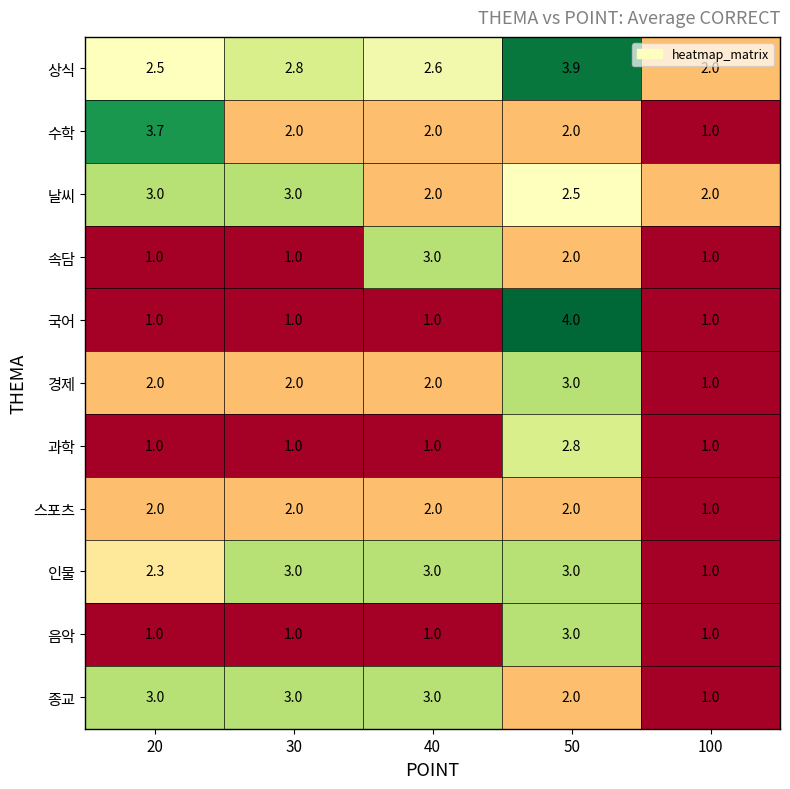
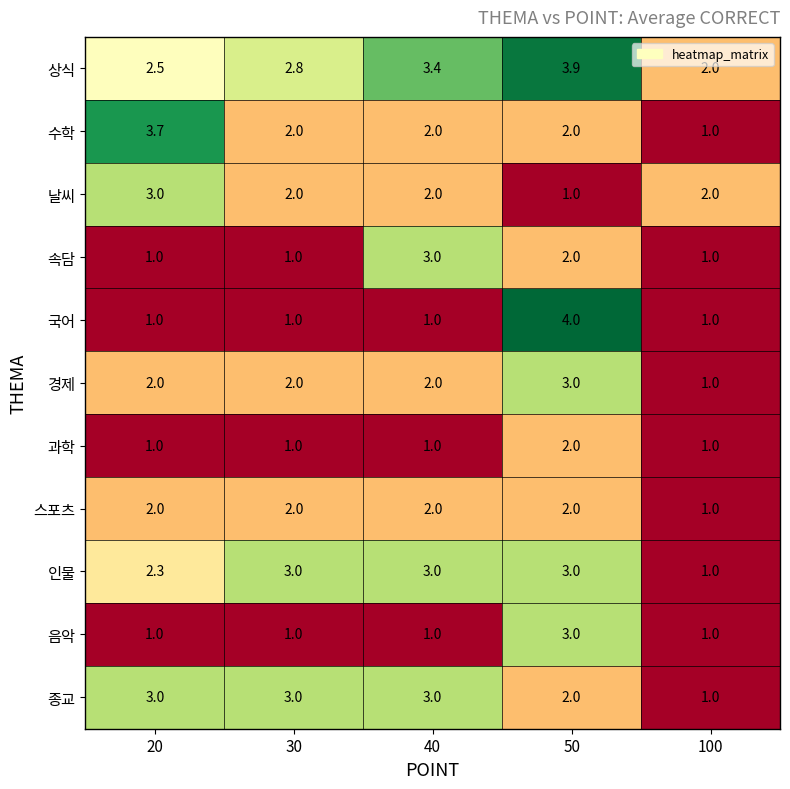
상식, 40: 2.6 -> 3.4
날씨, 30: 3.0 -> 2.0
날씨, 50: 2.5 -> 1.0
과학, 50: 2.8 -> 2.0
